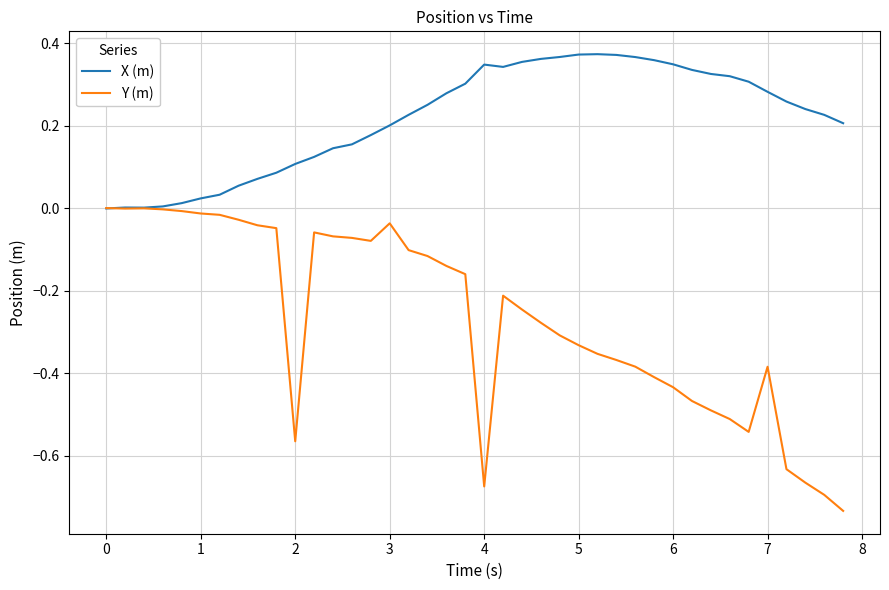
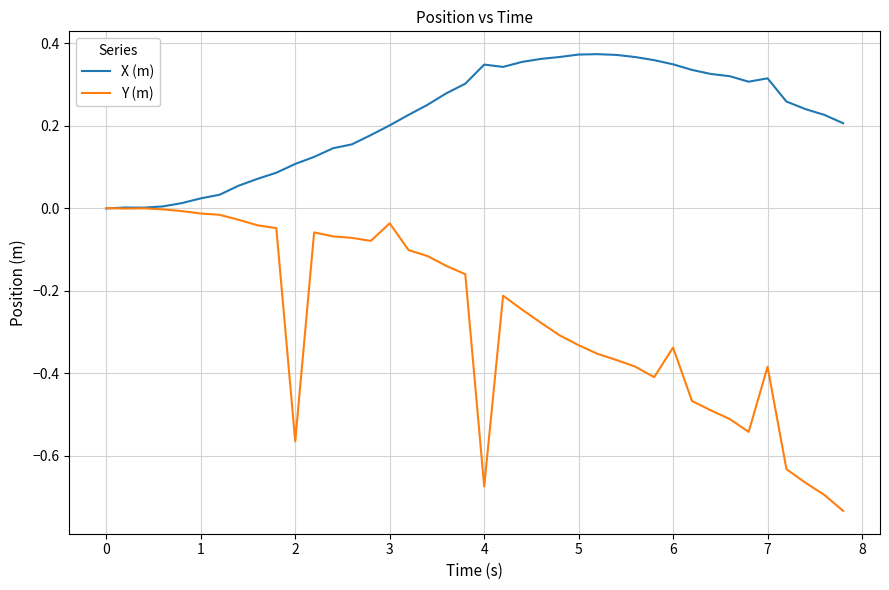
Y (m), 6: -0.43 -> -0.34
X (m), 7: 0.28 -> 0.32
